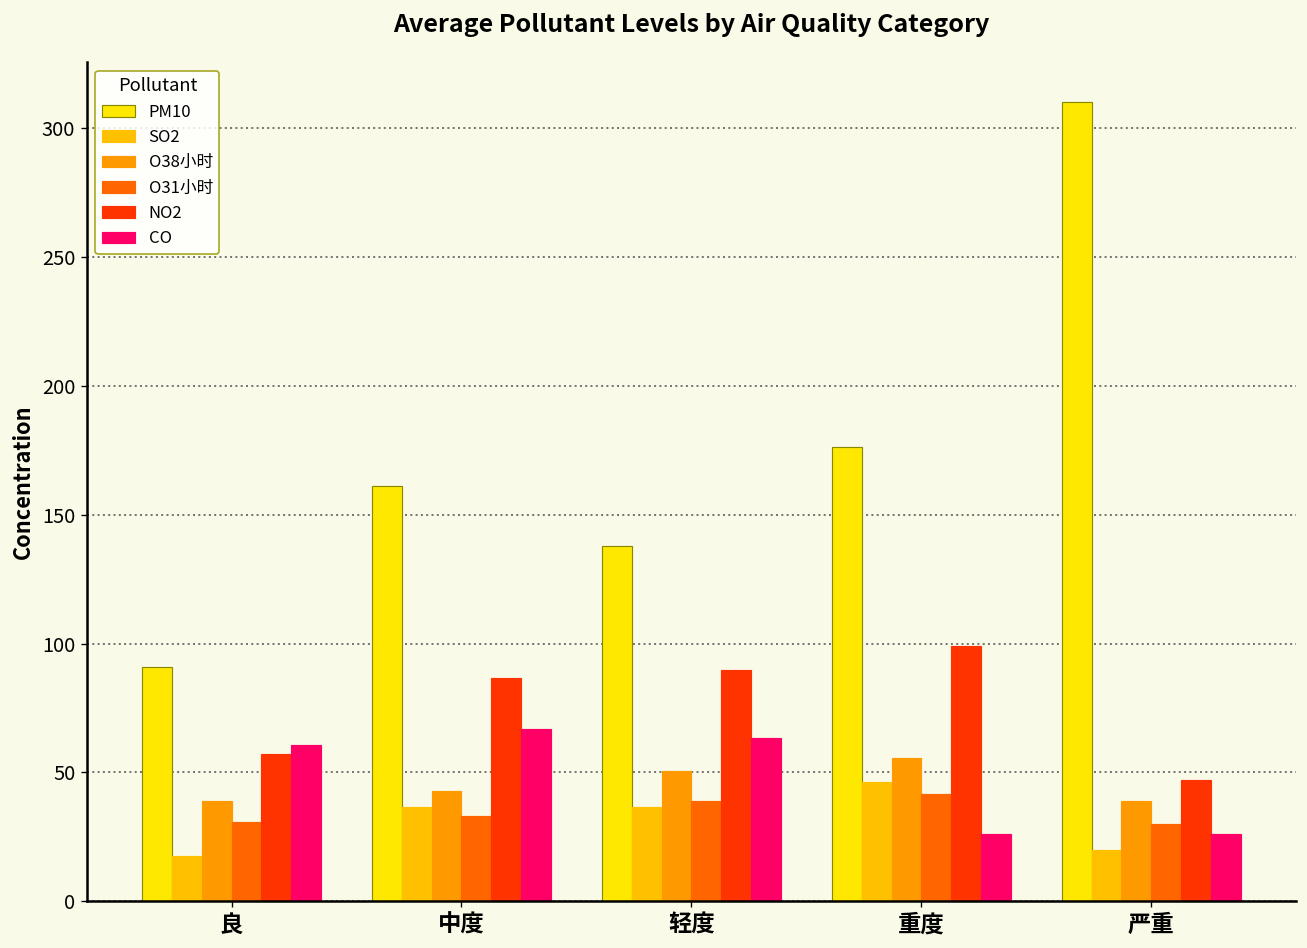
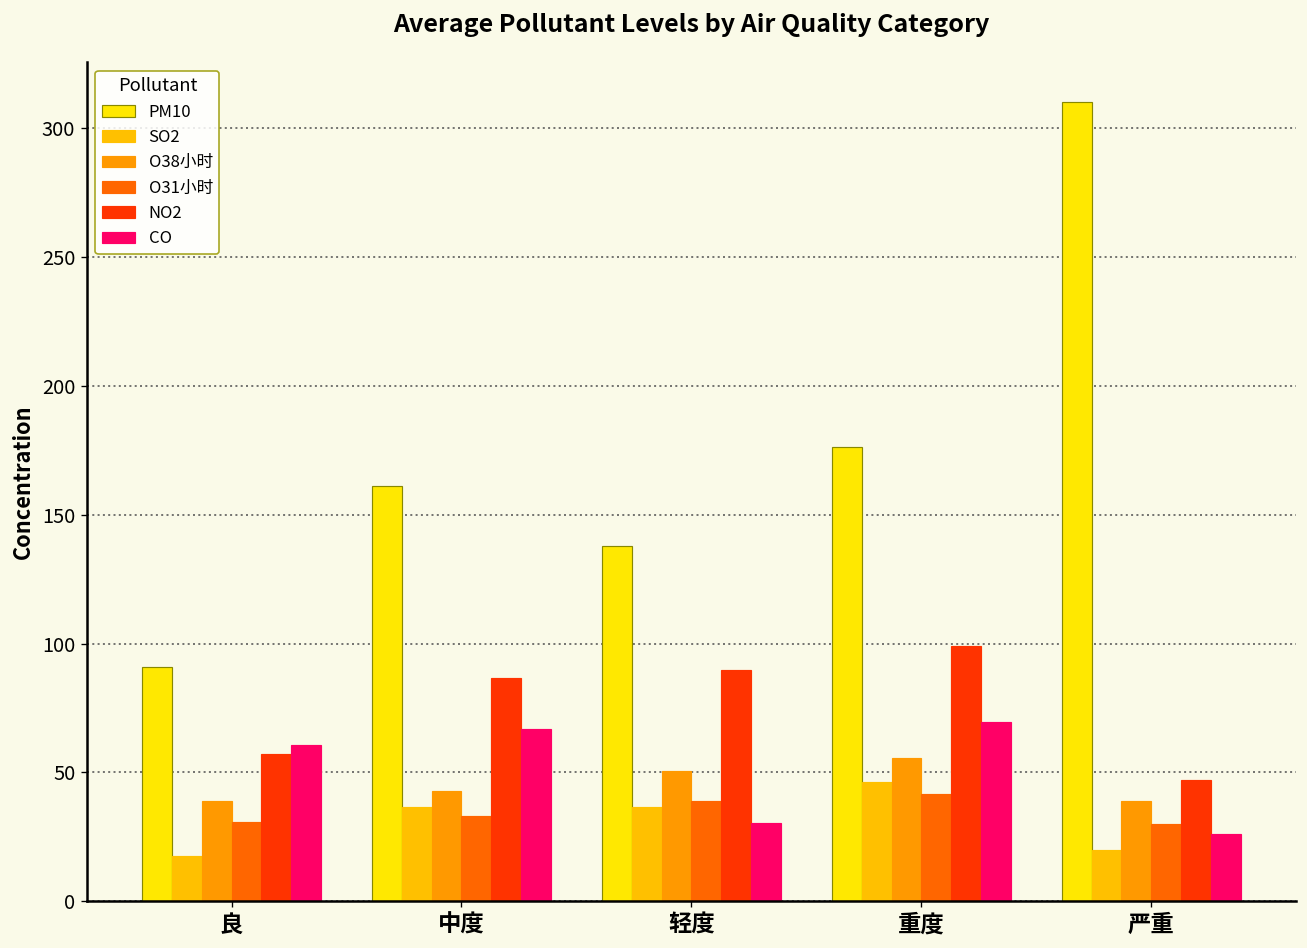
CO, 轻度: 64 -> 30
CO, 重度: 26 -> 70
